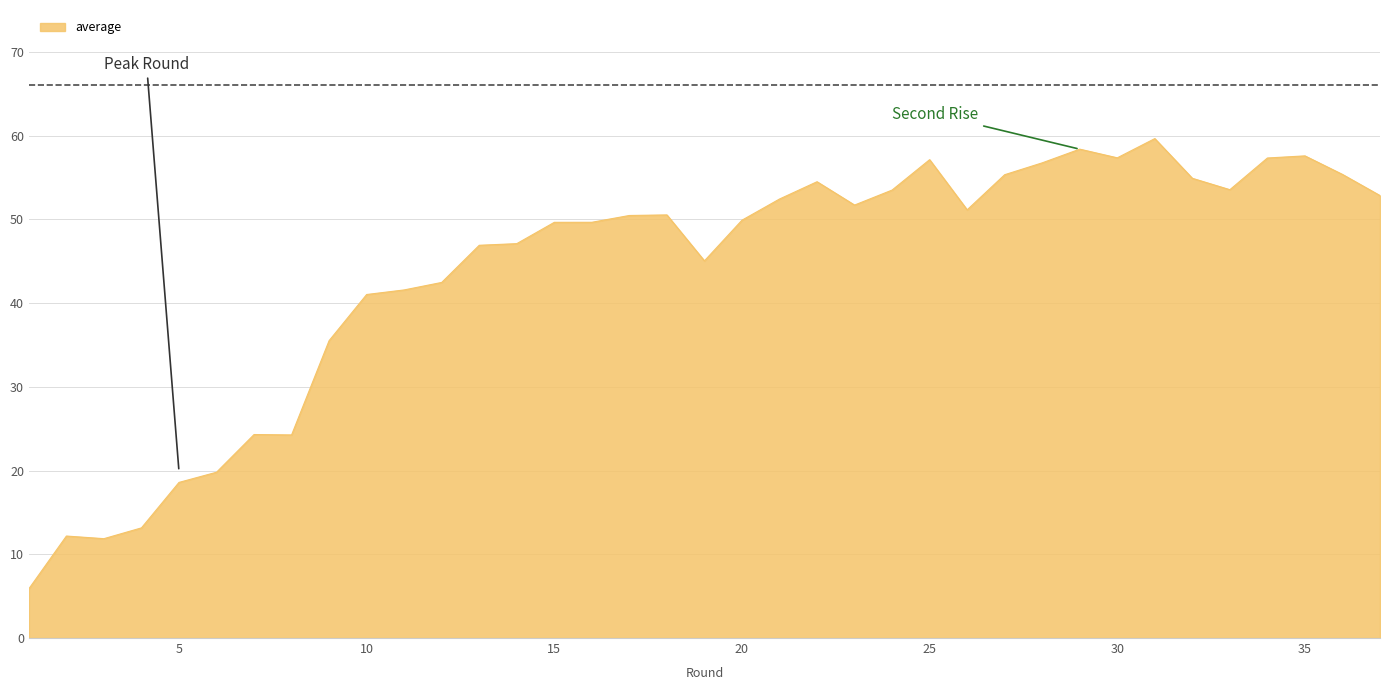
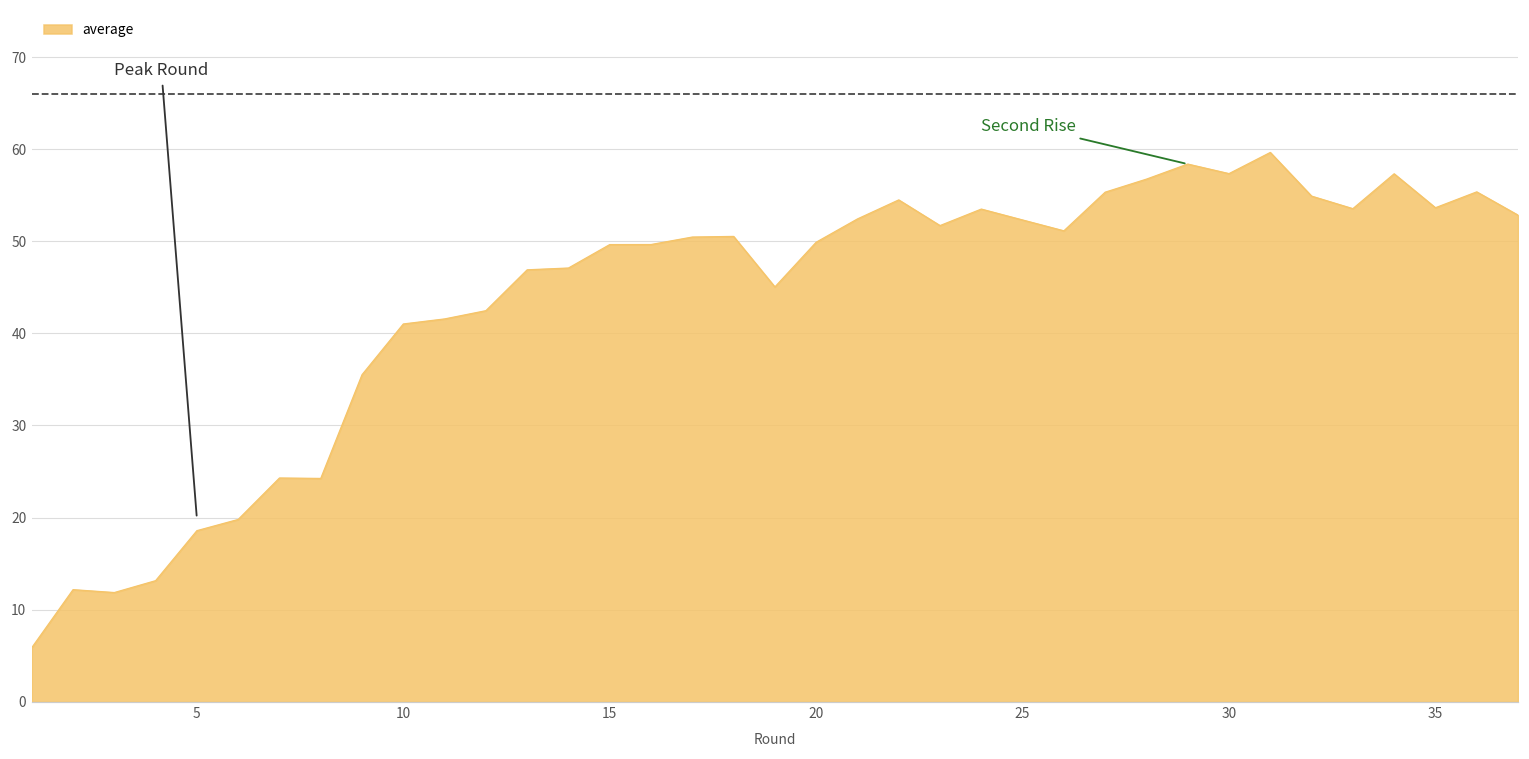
25: 57 -> 52
35: 58 -> 54
